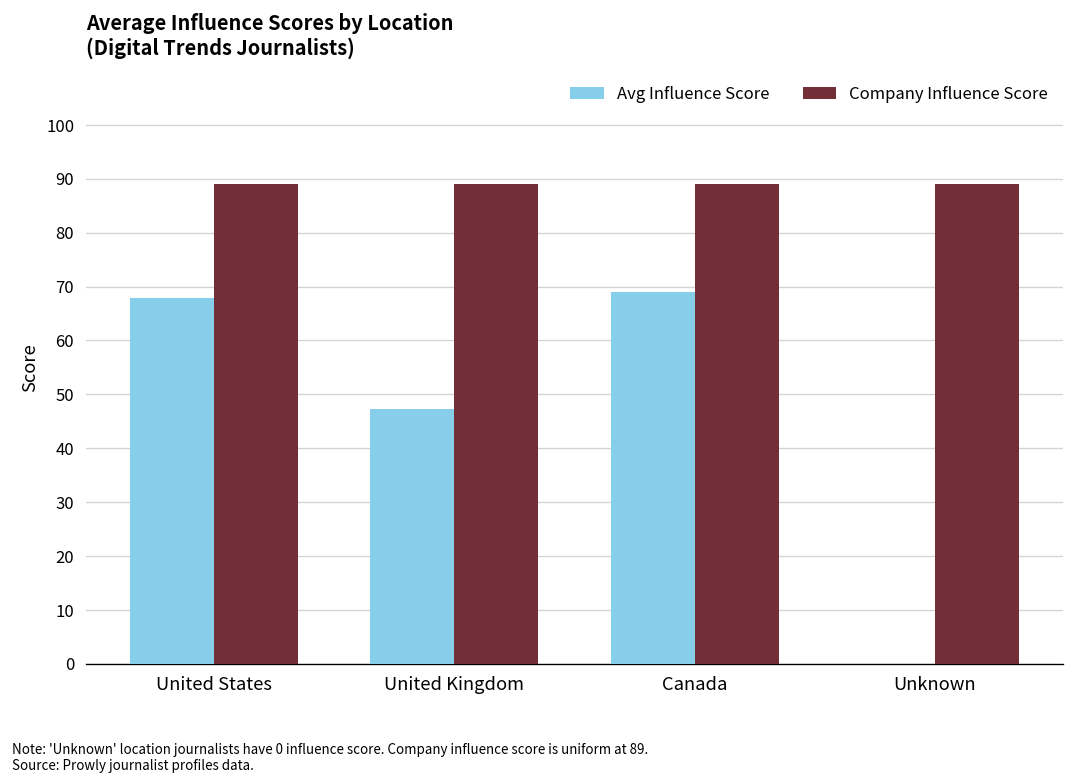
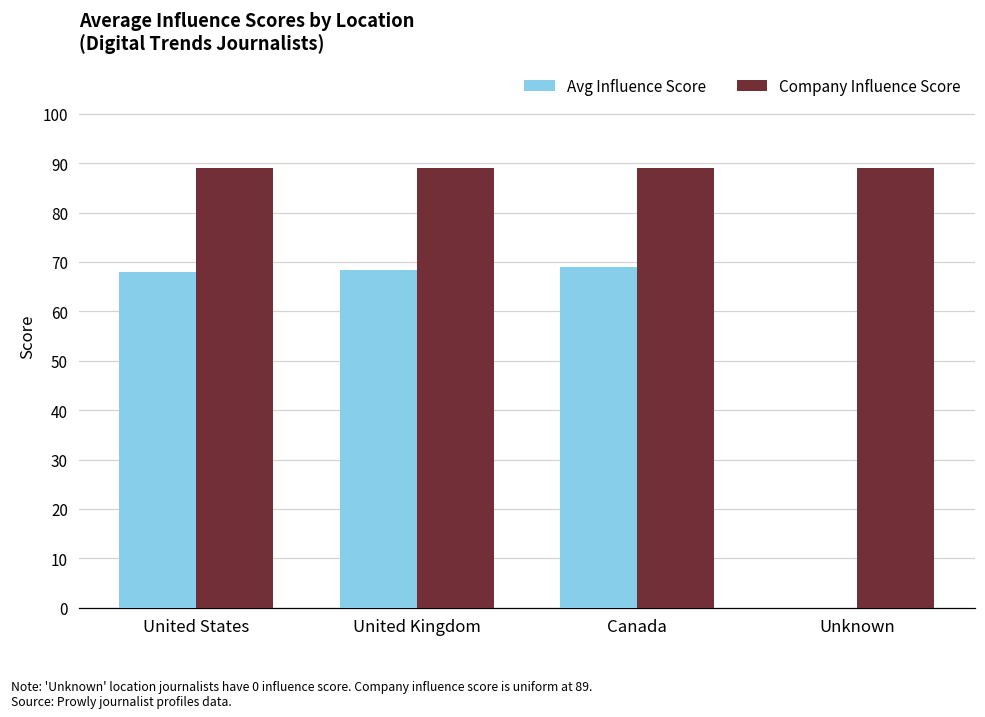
Avg Influence Score, United Kingdom: 47 -> 68
